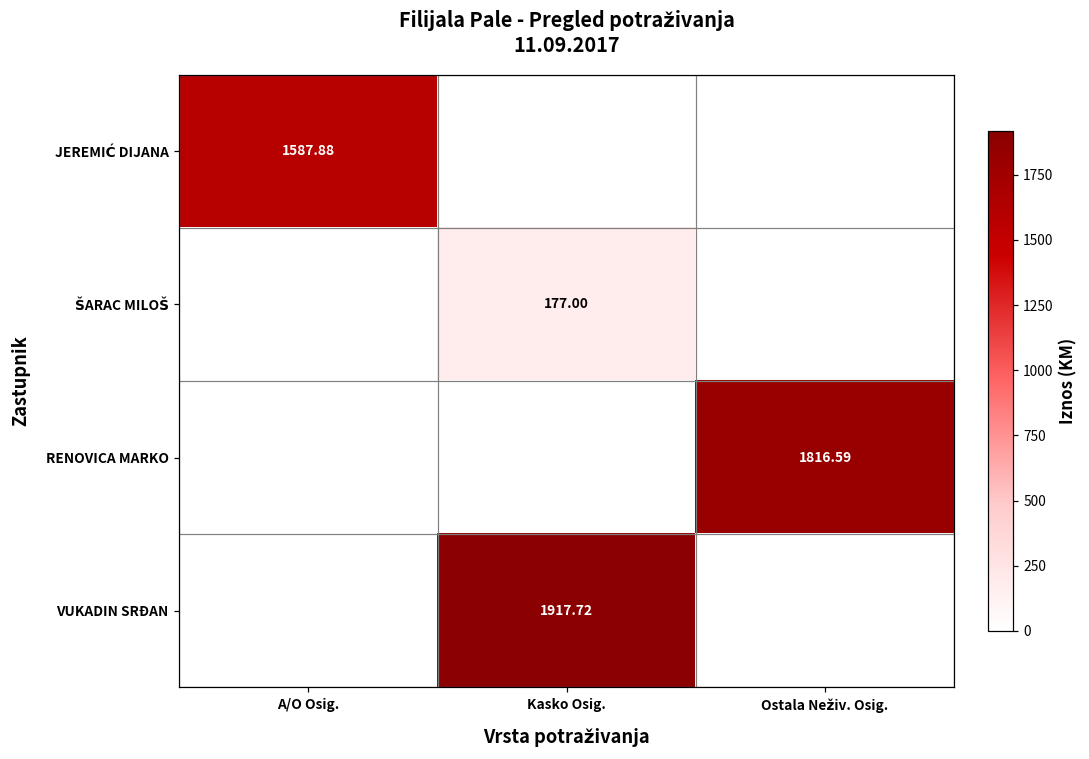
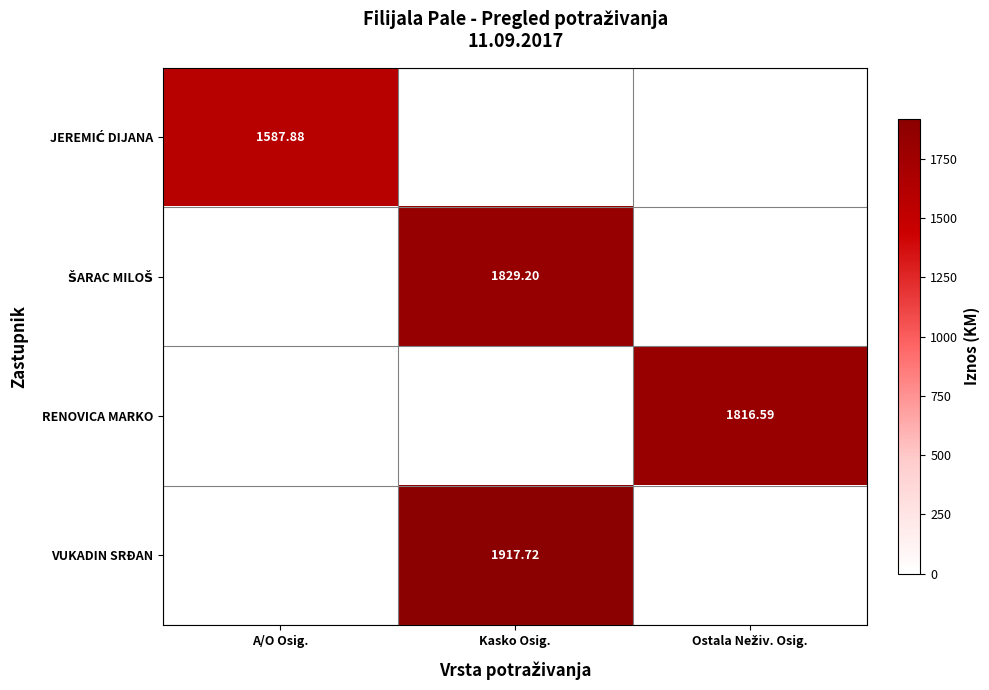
ŠARAC MILOŠ, Kasko Osig.: 177.00 -> 1829.20
